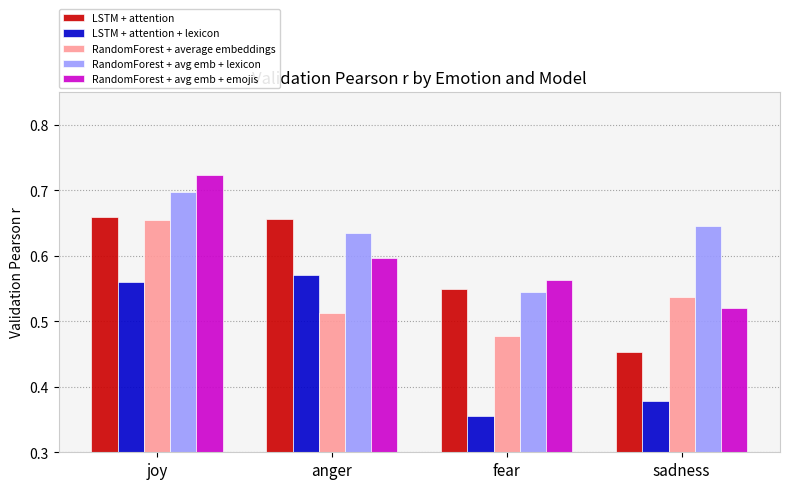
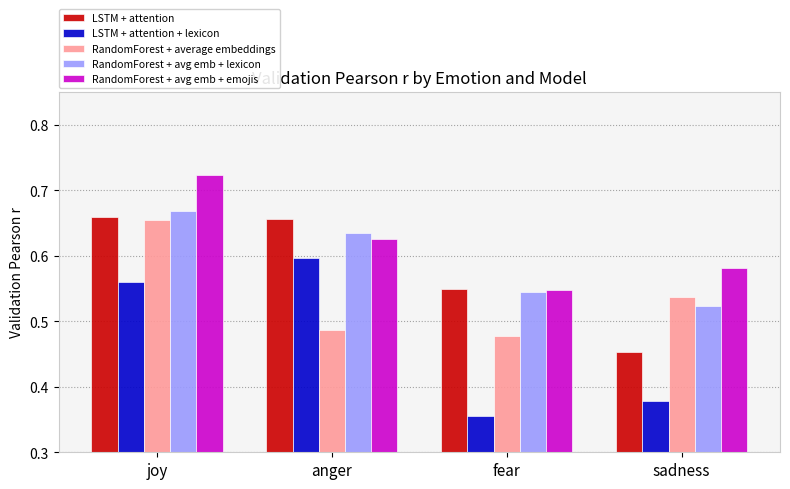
RandomForest + avg emb + lexicon, joy: 0.70 -> 0.67
LSTM + attention + lexicon, anger: 0.57 -> 0.60
RandomForest + average embeddings, anger: 0.51 -> 0.49
RandomForest + avg emb + emojis, anger: 0.60 -> 0.63
RandomForest + avg emb + emojis, fear: 0.56 -> 0.55
RandomForest + avg emb + lexicon, sadness: 0.65 -> 0.52
RandomForest + avg emb + emojis, sadness: 0.52 -> 0.58
